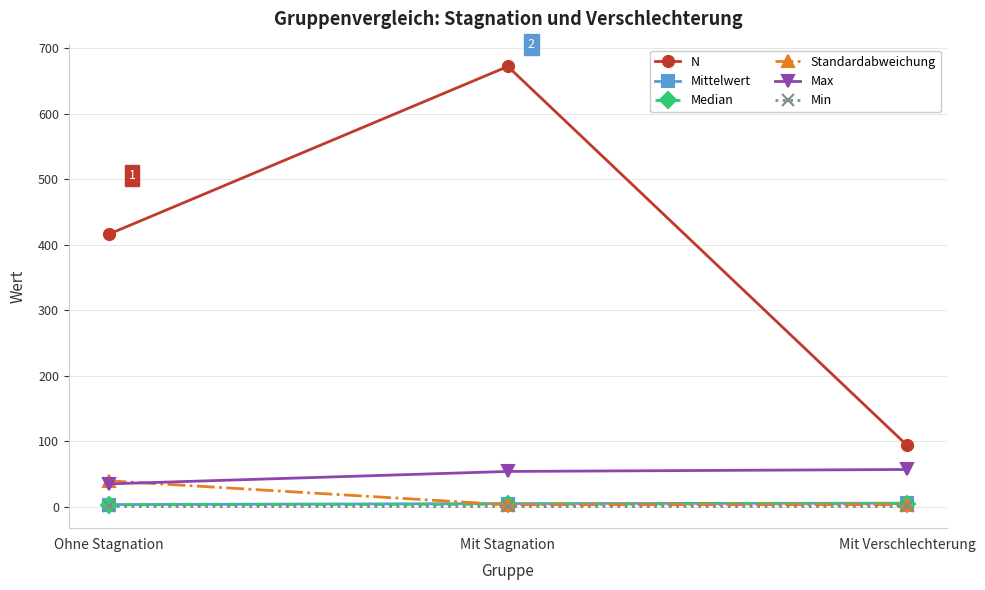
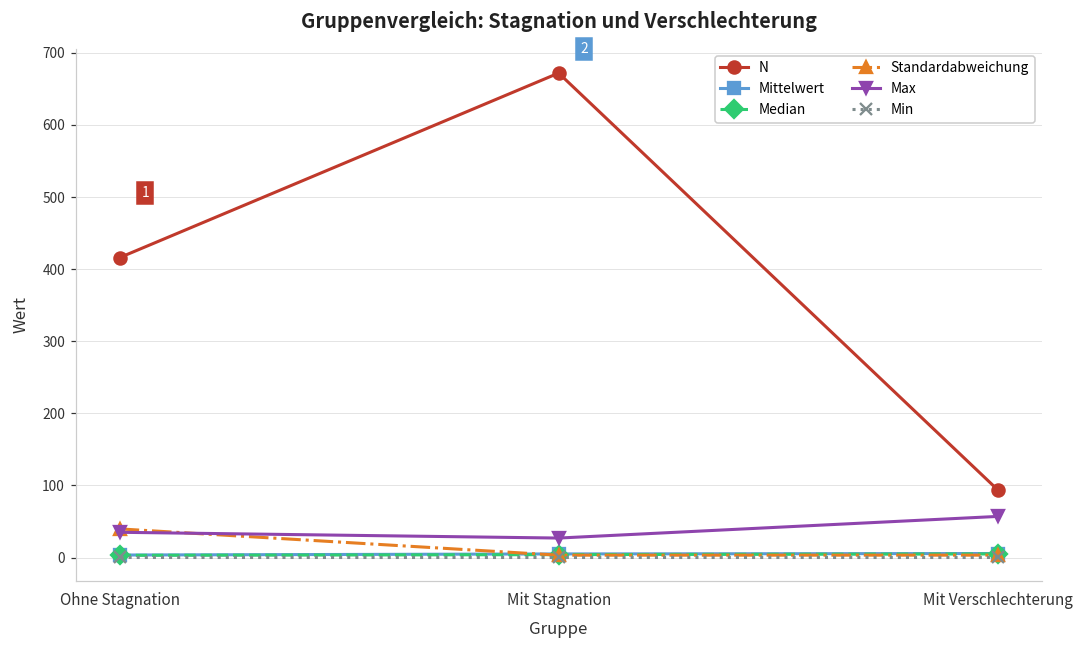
Max, Mit Stagnation: 50 -> 30
